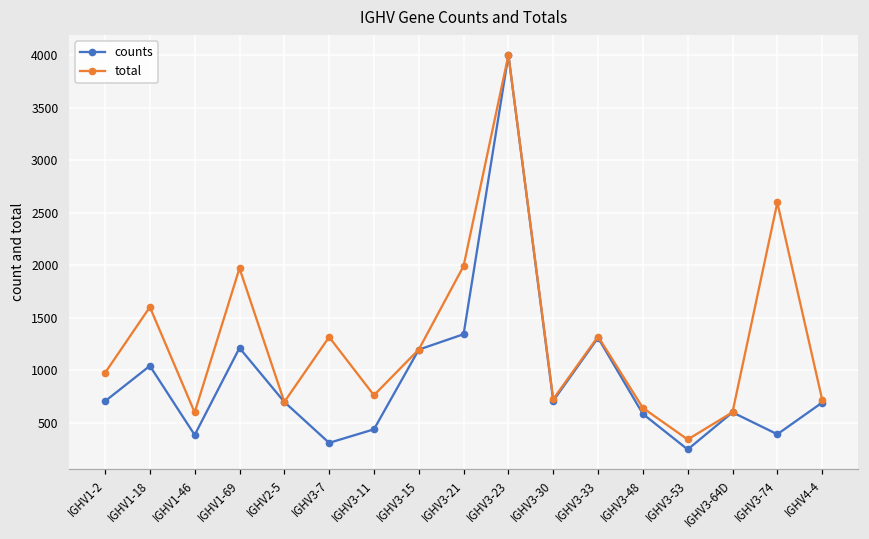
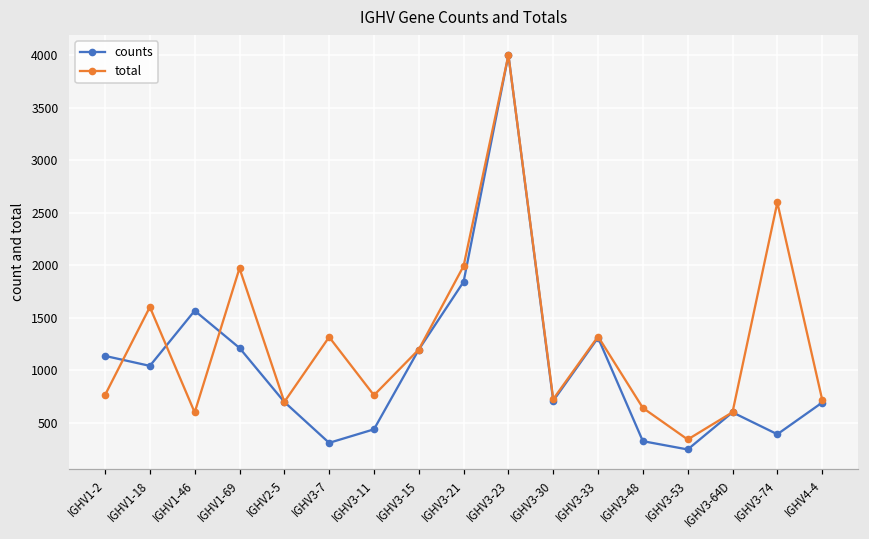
counts, IGHV1-2: 700 -> 1100
total, IGHV1-2: 1000 -> 800
counts, IGHV1-46: 400 -> 1600
counts, IGHV3-21: 1300 -> 1800
counts, IGHV3-48: 600 -> 300
